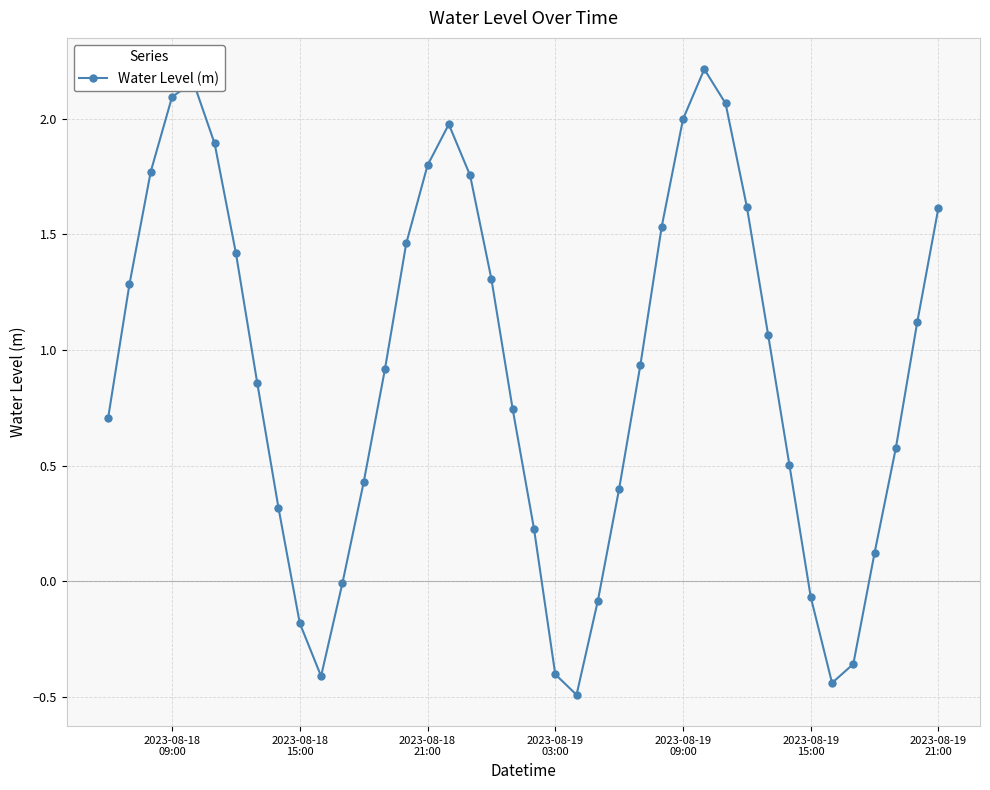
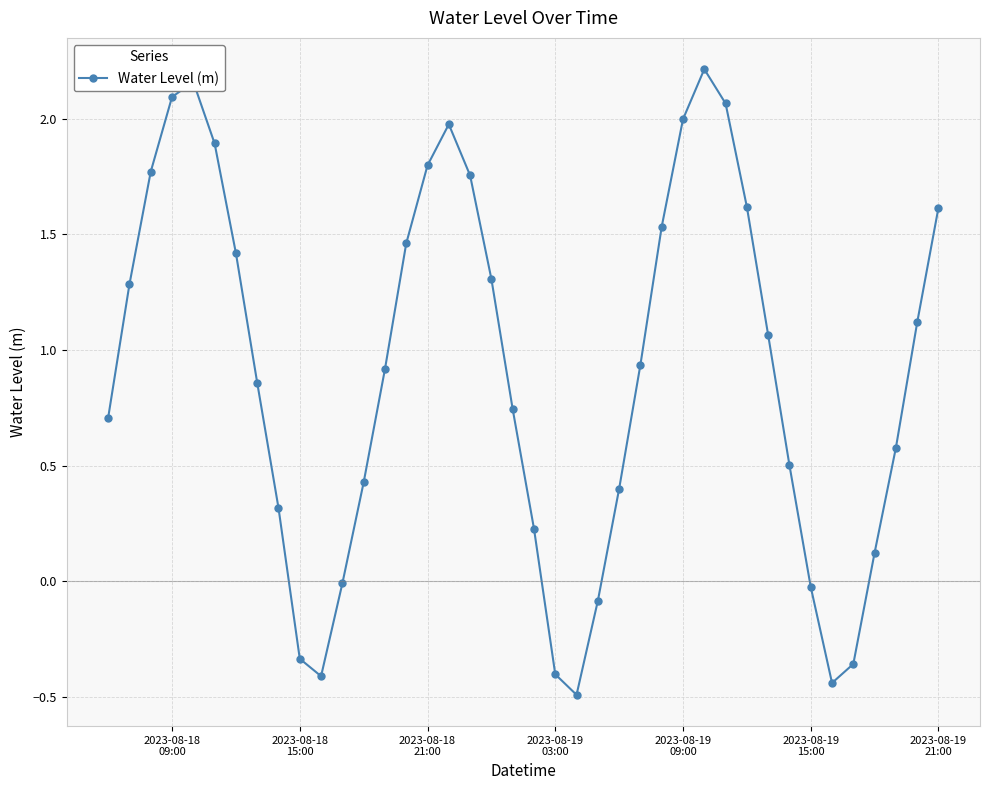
2023-08-18 15:00: -0.18 -> -0.34
2023-08-19 15:00: -0.07 -> -0.02
